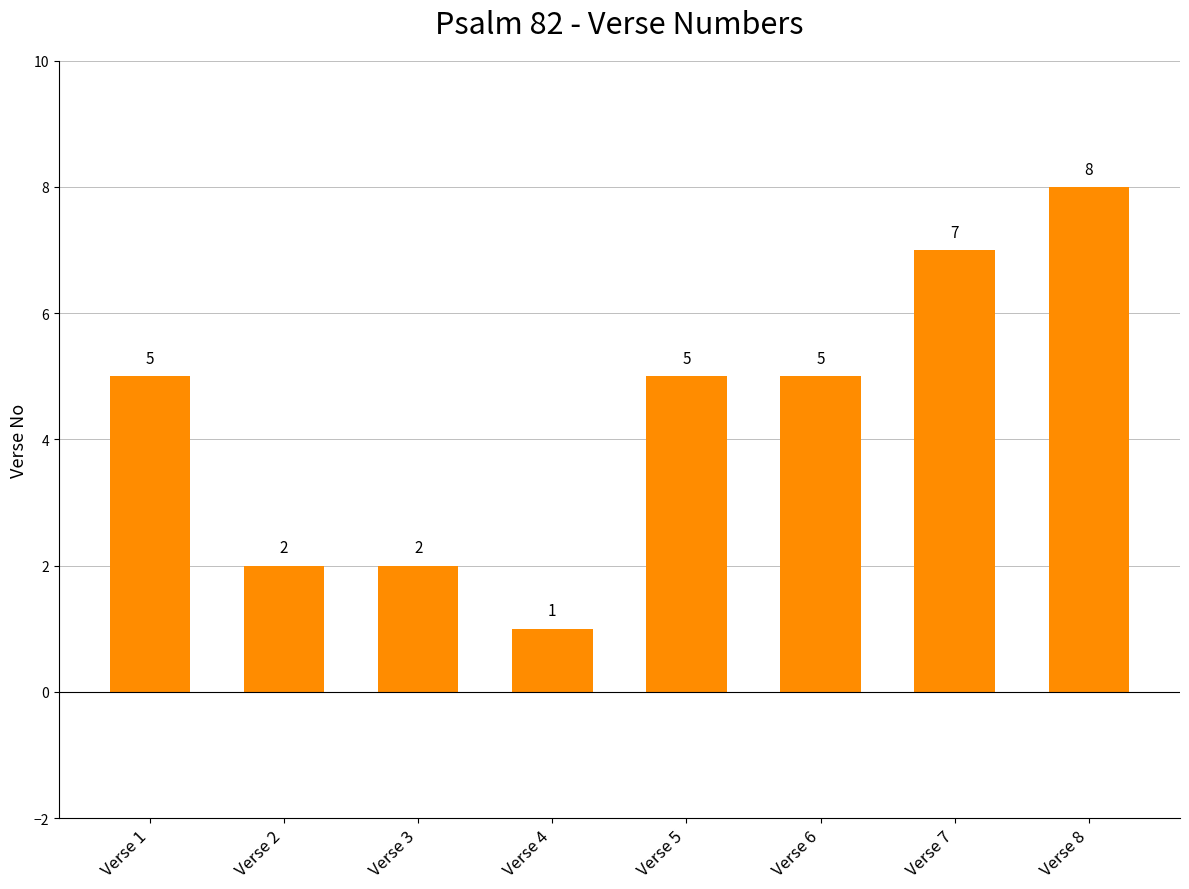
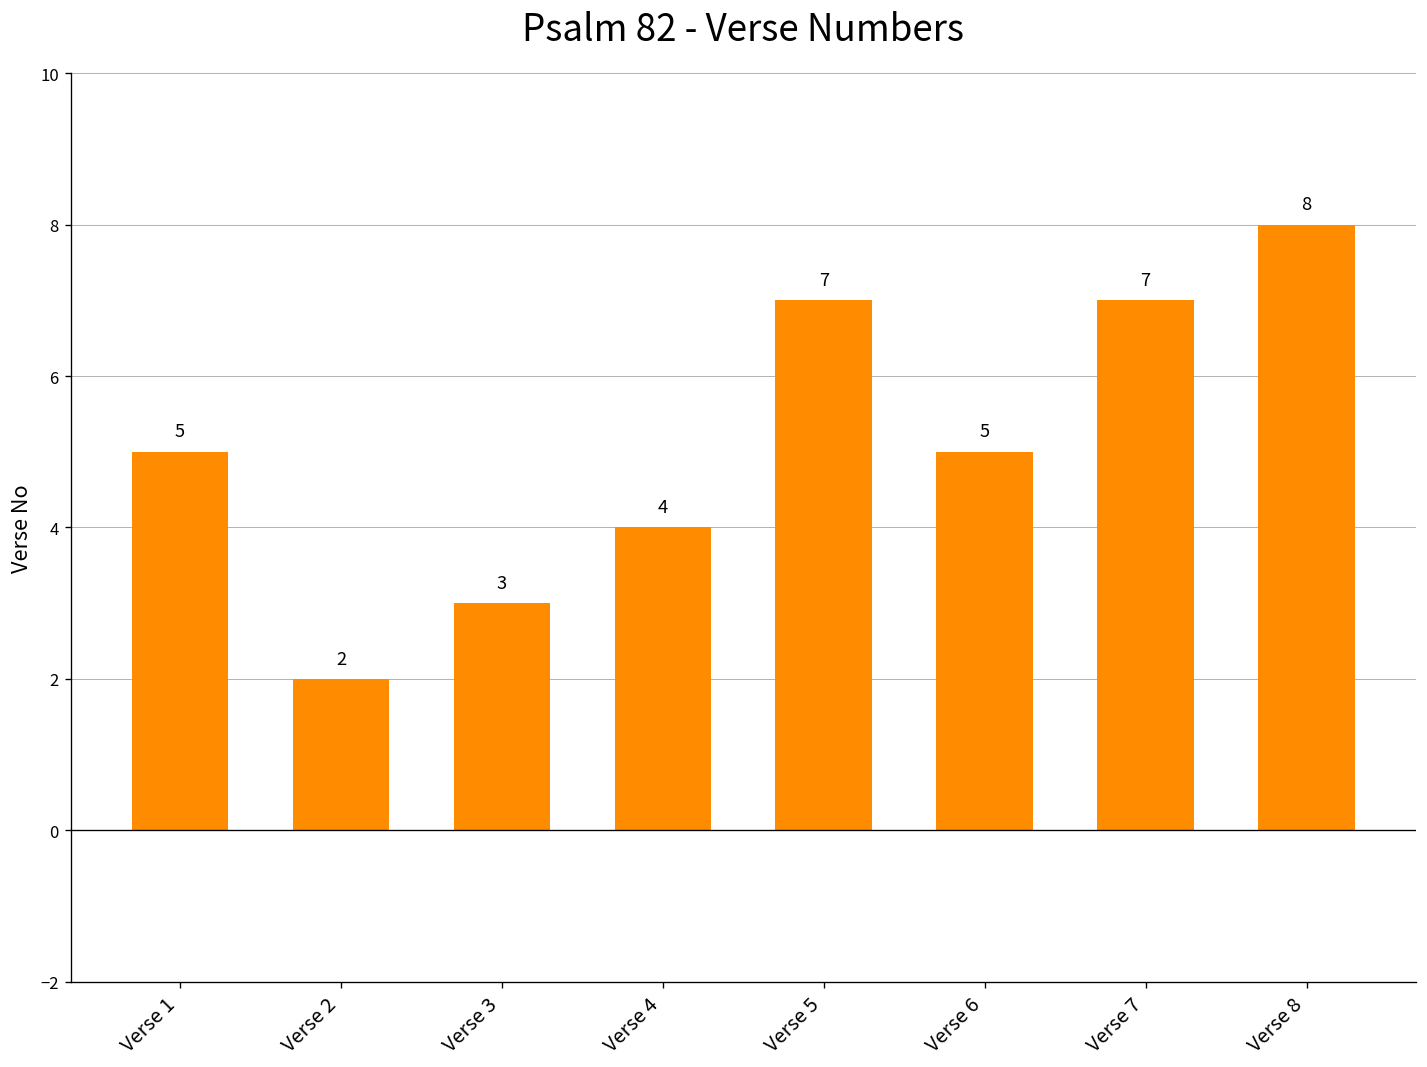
Verse 3: 2 -> 3
Verse 4: 1 -> 4
Verse 5: 5 -> 7
